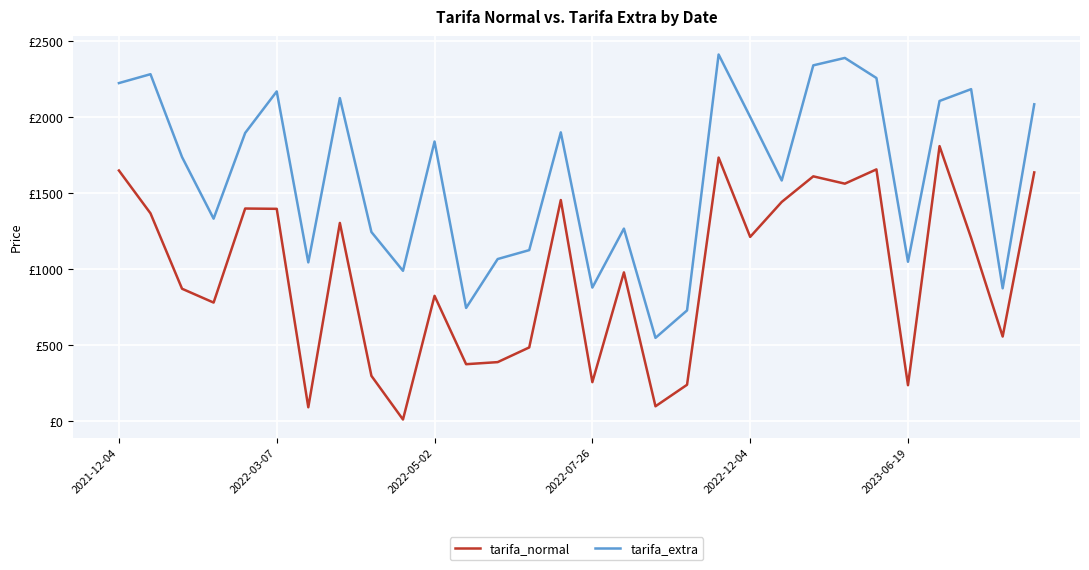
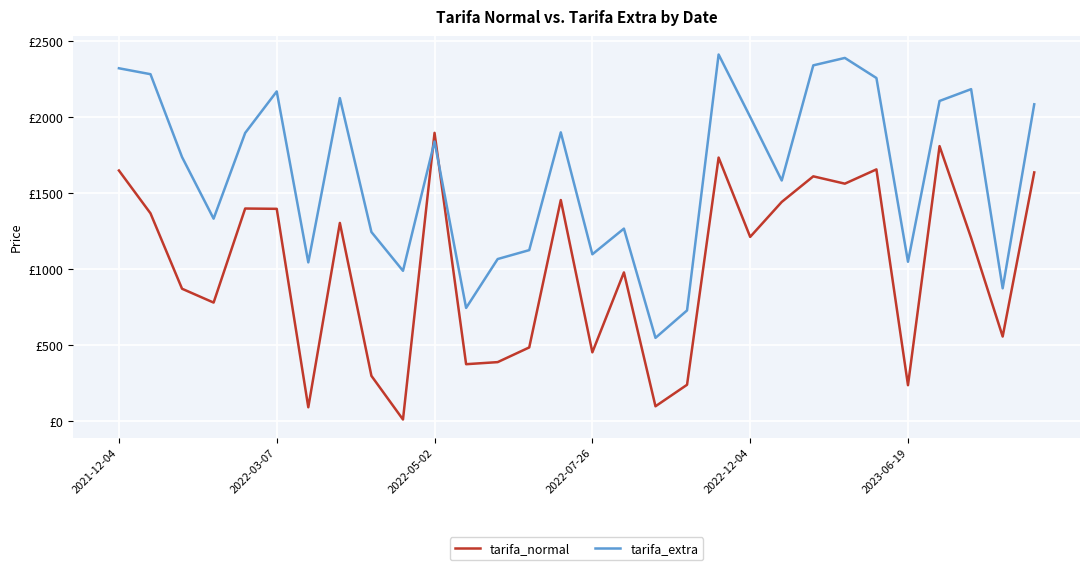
tarifa_extra, 2021-12-04: £2220 -> £2320
tarifa_normal, 2022-05-02: £820 -> £1900
tarifa_normal, 2022-07-26: £260 -> £450
tarifa_extra, 2022-07-26: £880 -> £1100
